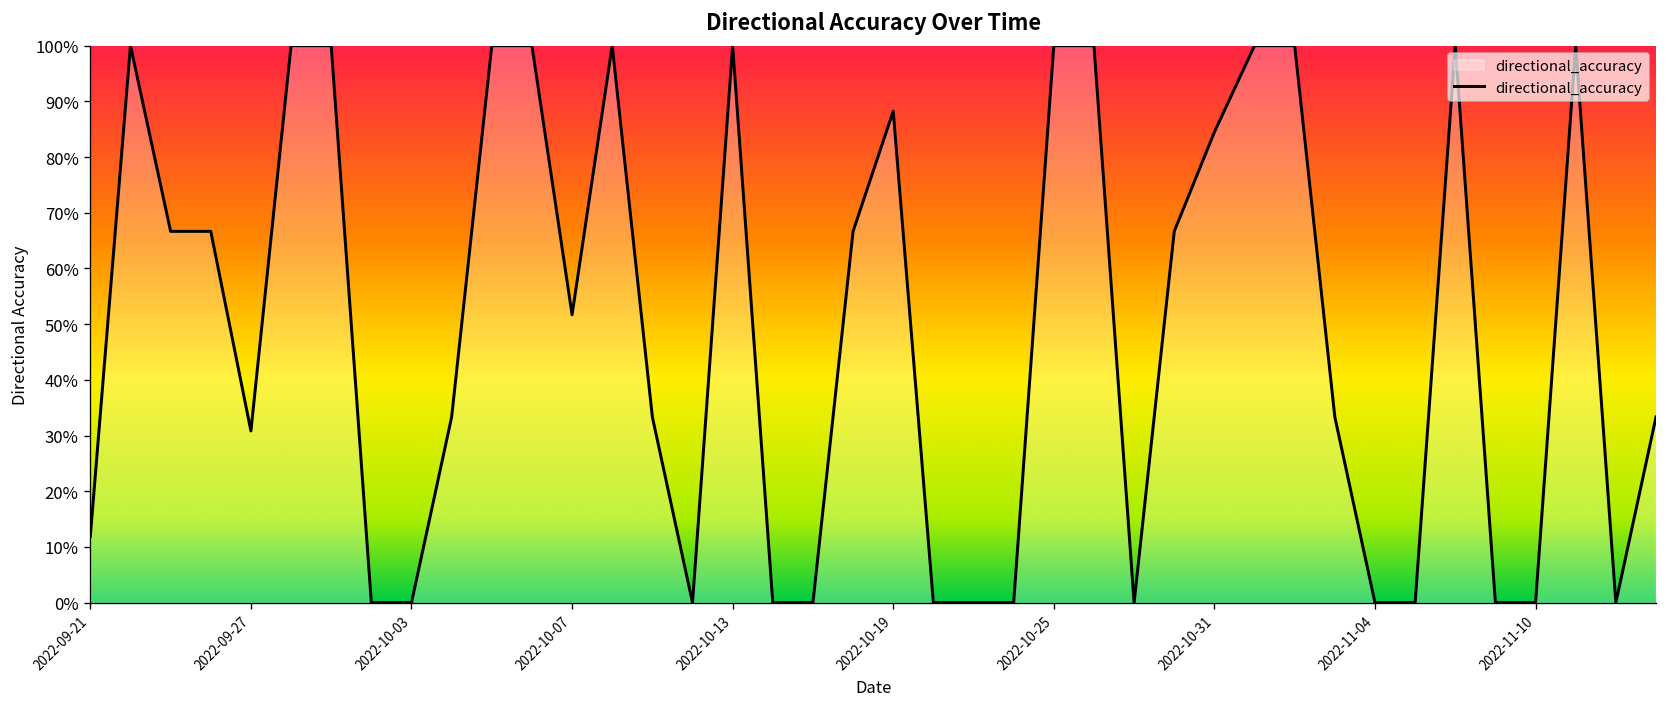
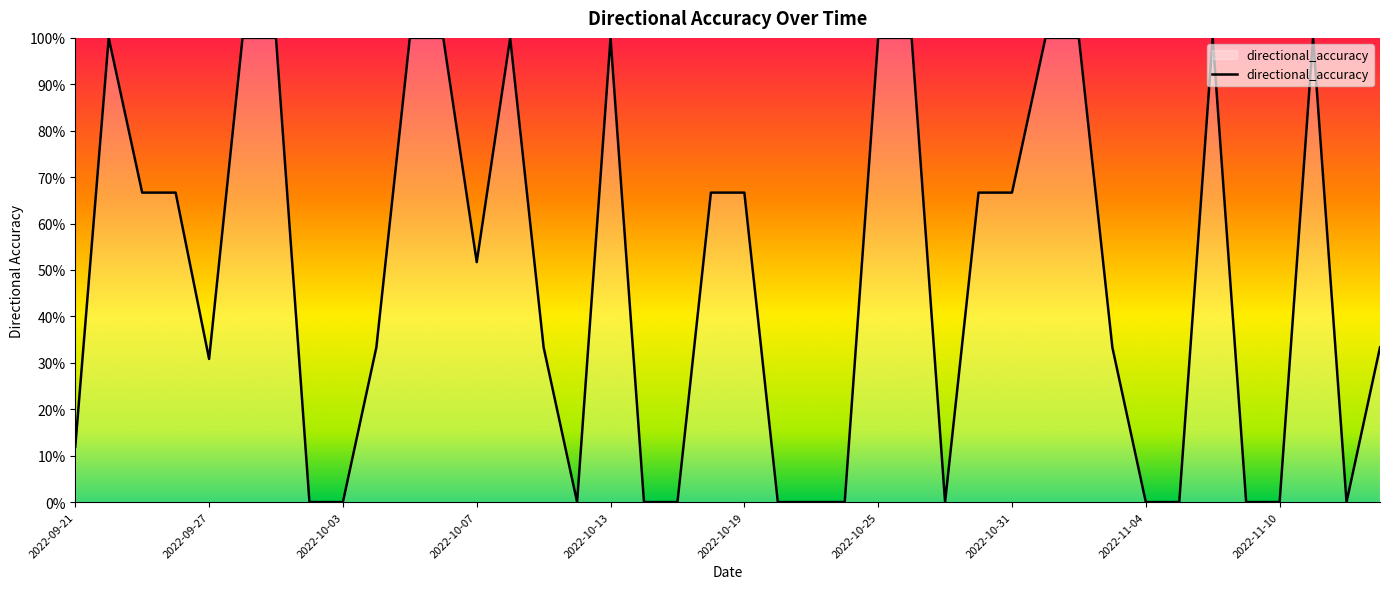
2022-10-19: 88% -> 67%
2022-10-31: 84% -> 67%
